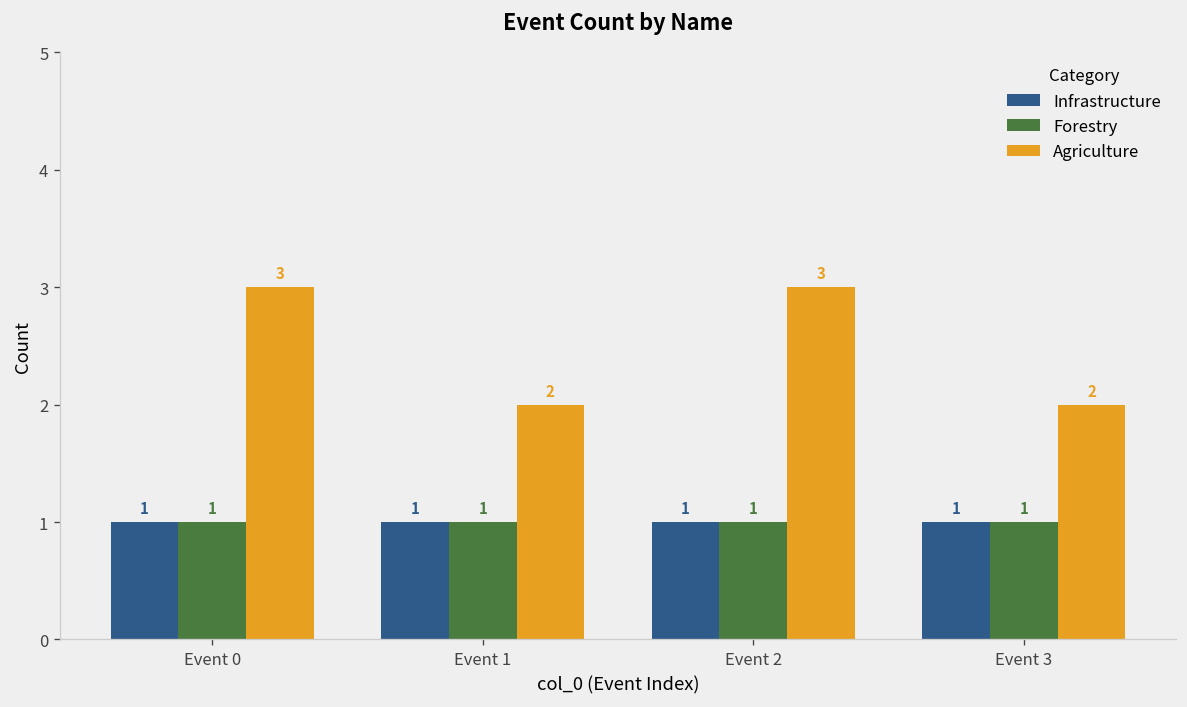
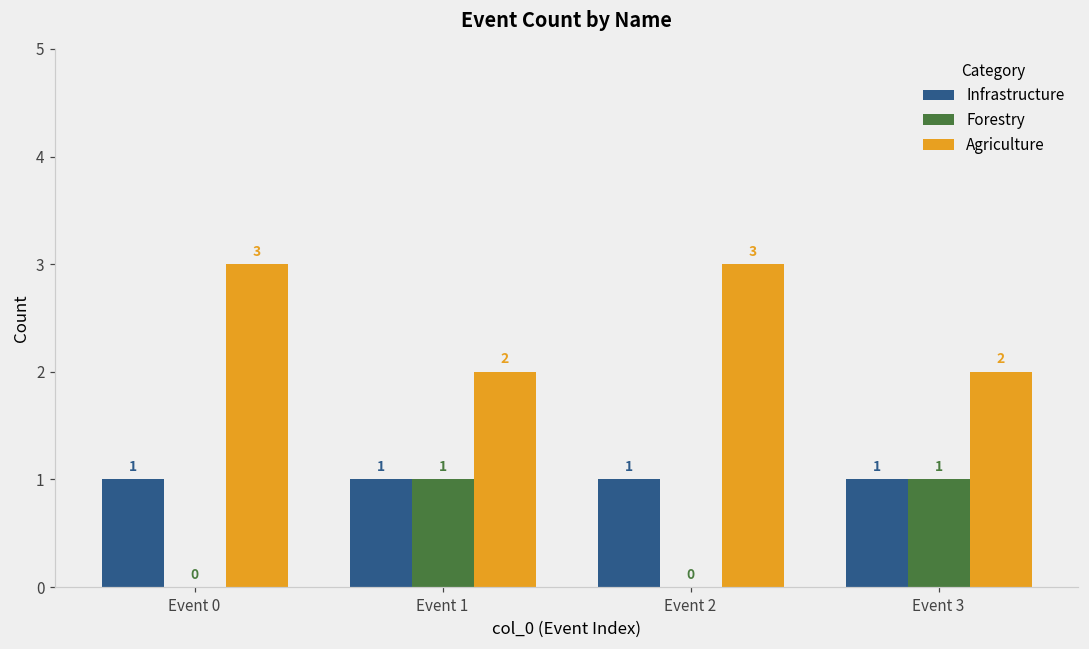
Forestry, Event 0: 1 -> 0
Forestry, Event 2: 1 -> 0
